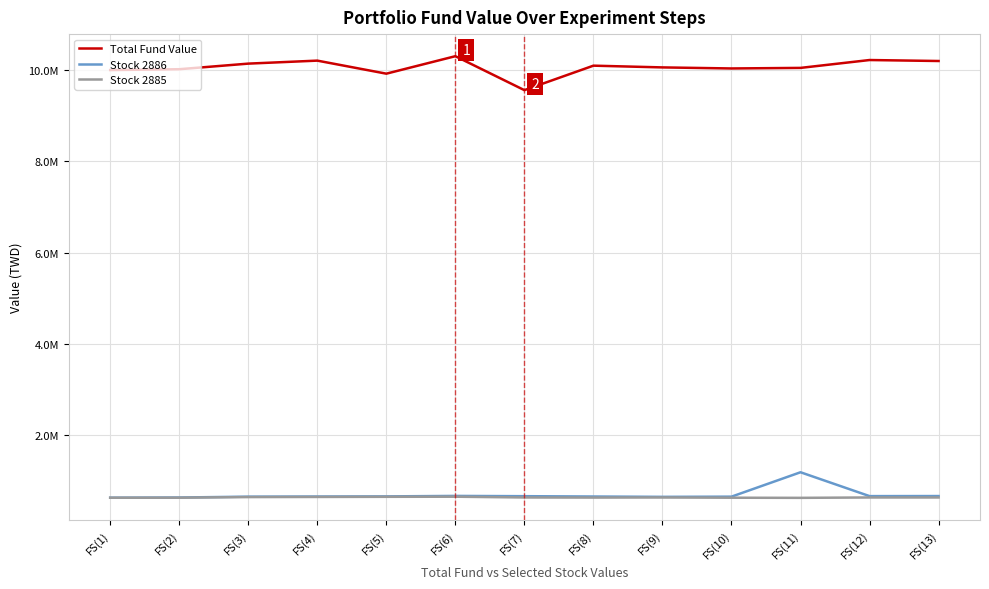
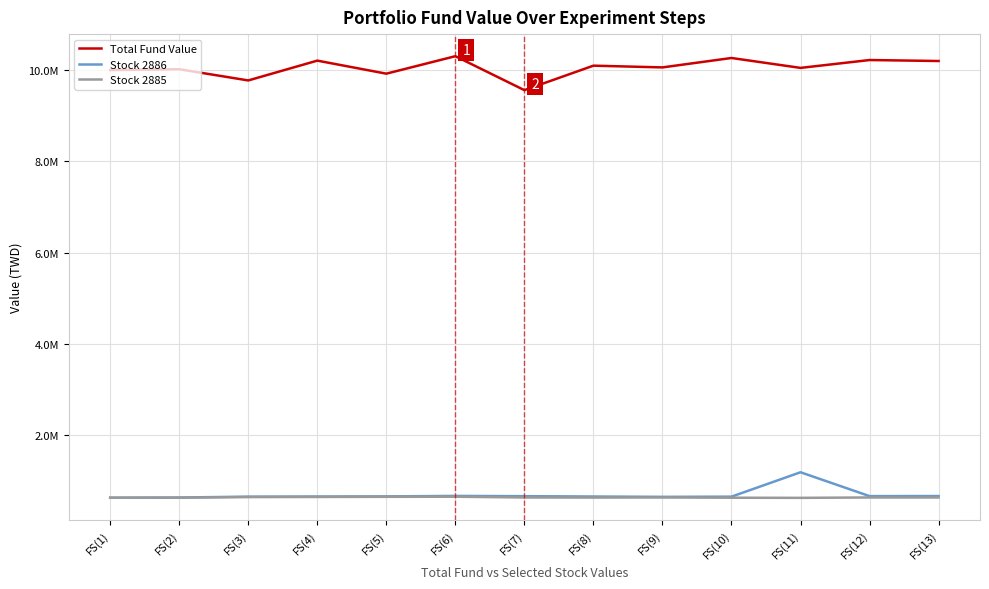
Total Fund Value, FS(3): 10100000 -> 9800000
Total Fund Value, FS(10): 10000000 -> 10300000
